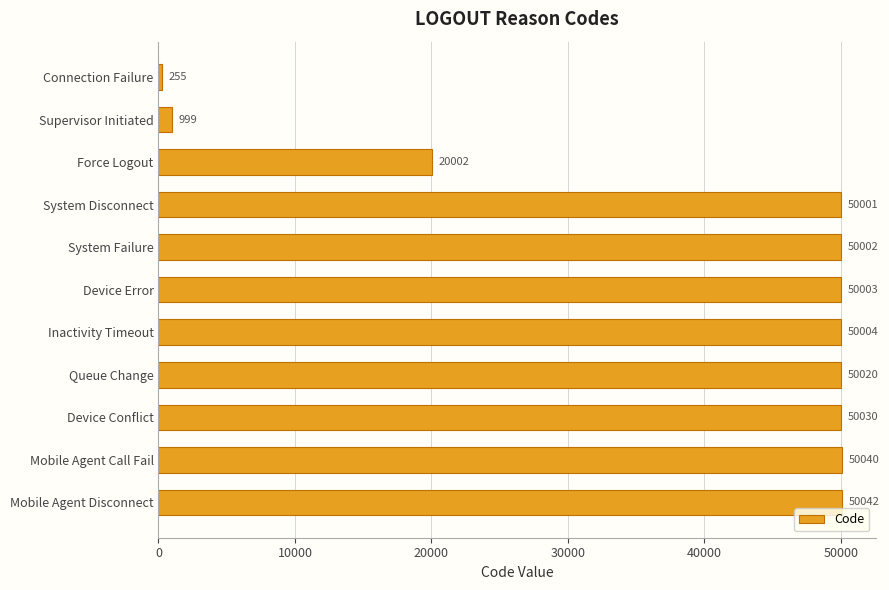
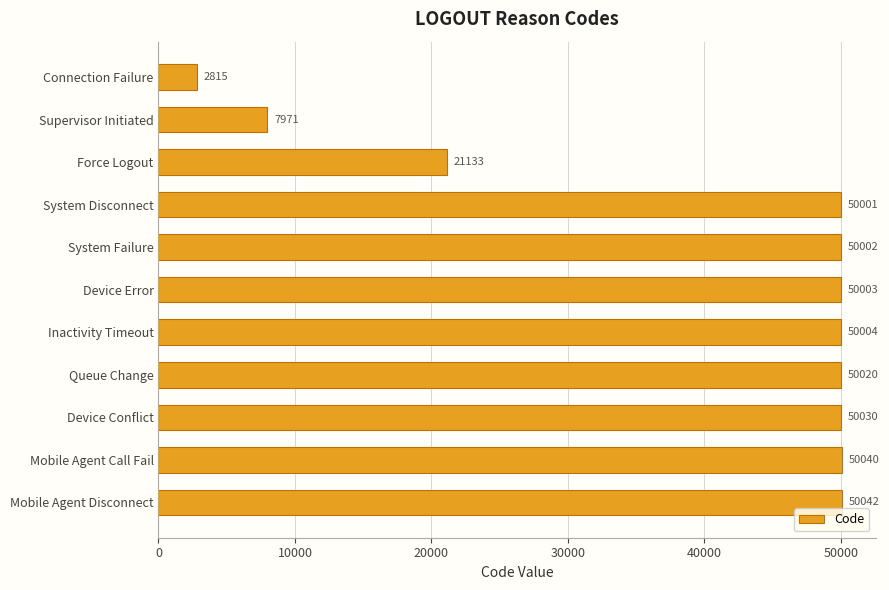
Connection Failure: 255 -> 2815
Supervisor Initiated: 999 -> 7971
Force Logout: 20002 -> 21133
